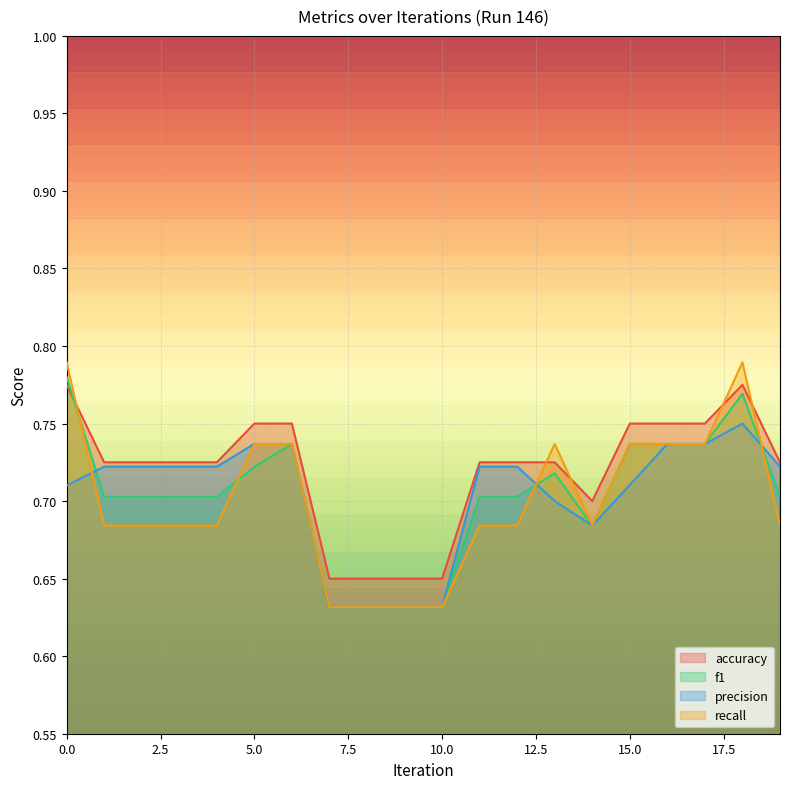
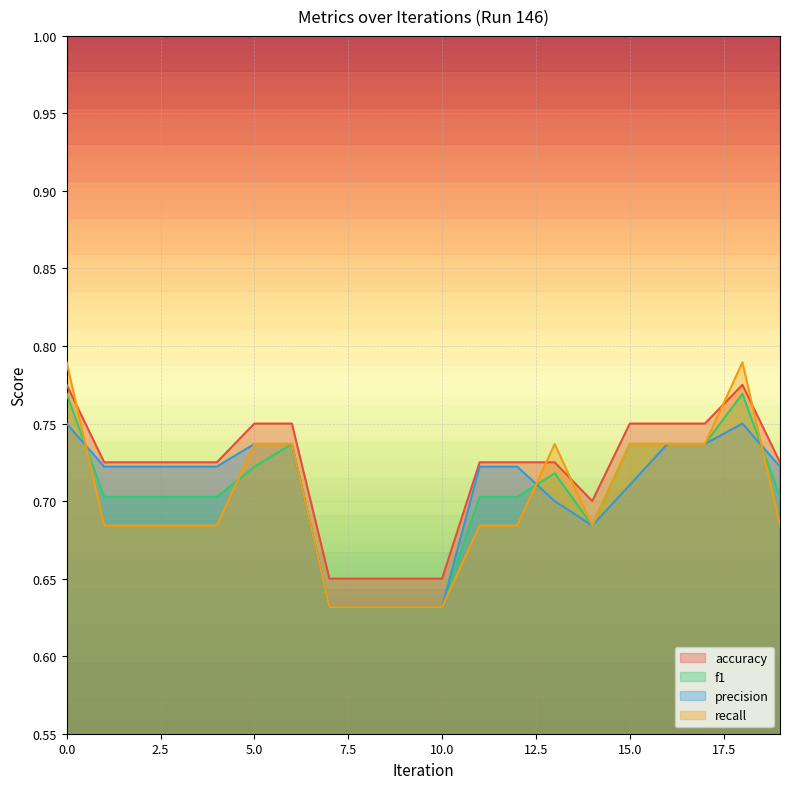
f1, 0.0: 0.780 -> 0.769
precision, 0.0: 0.71 -> 0.75
